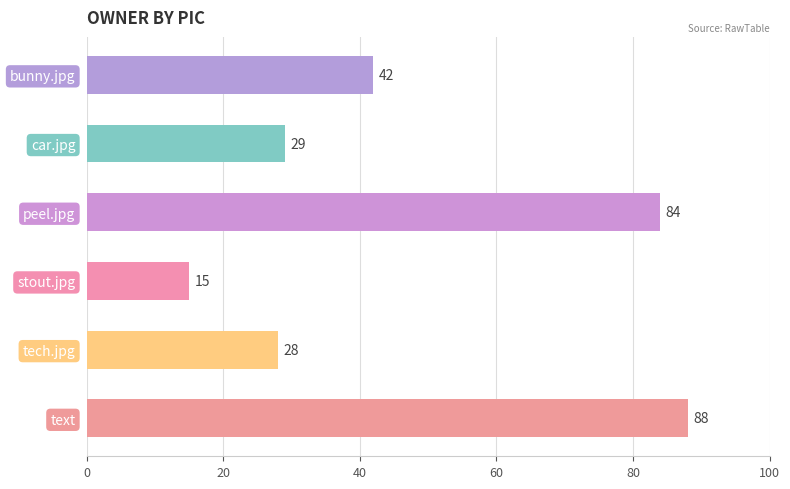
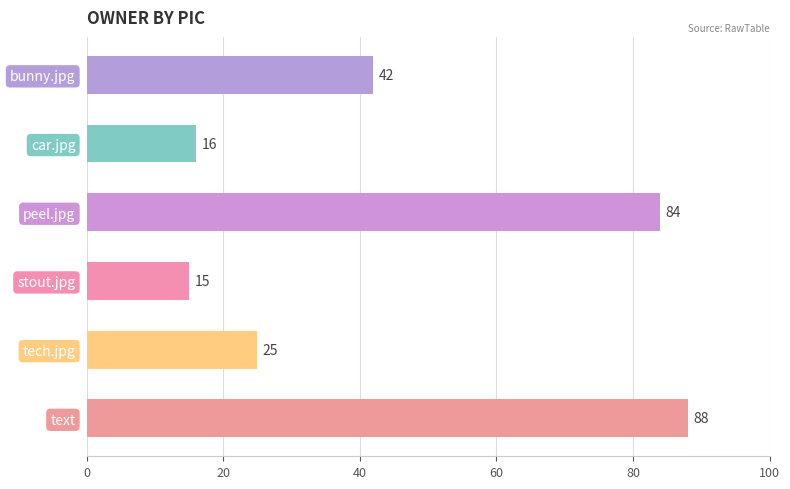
car.jpg: 29 -> 16
tech.jpg: 28 -> 25
